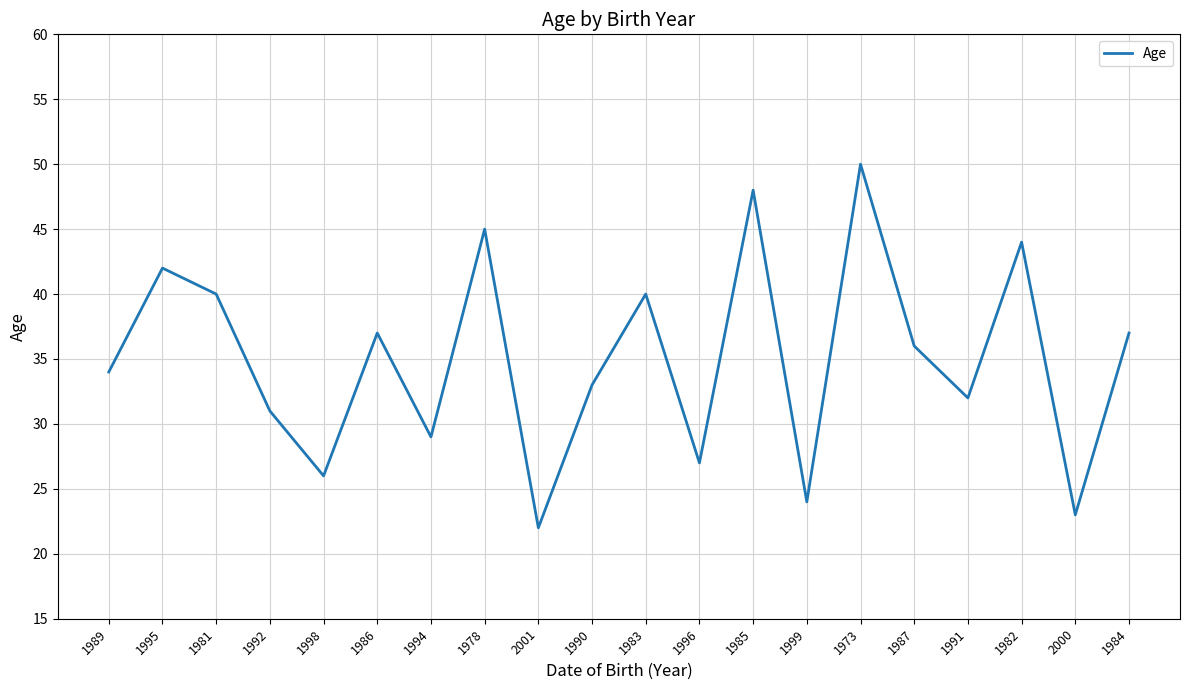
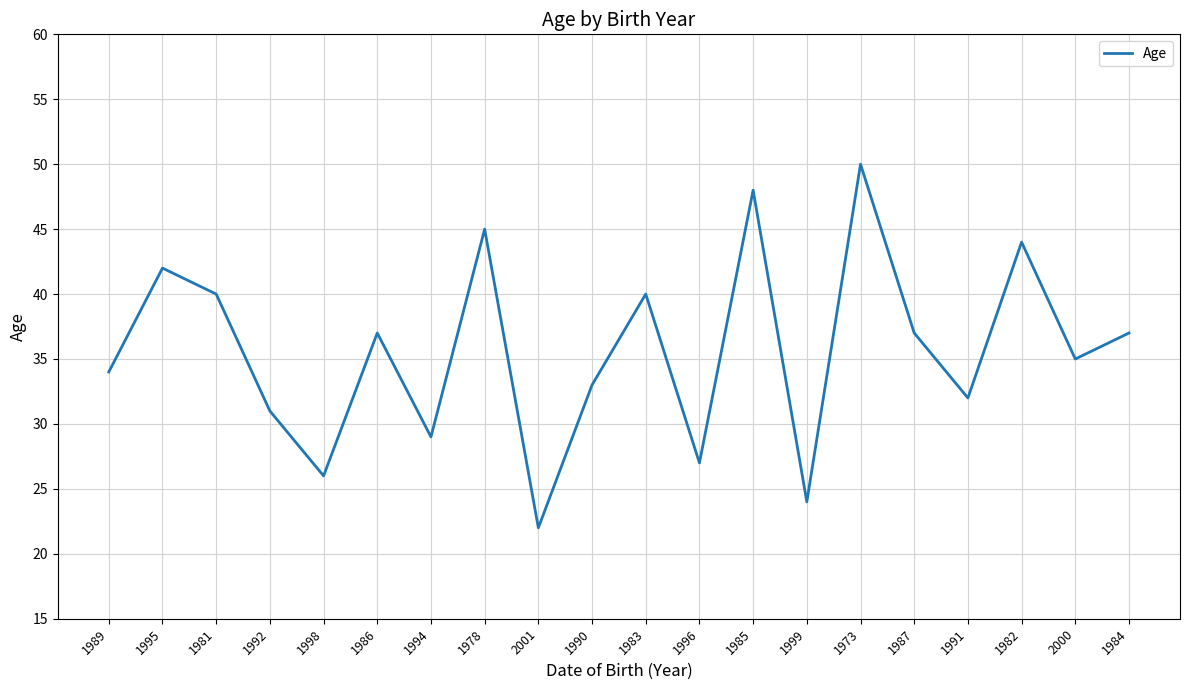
1987: 36 -> 37
2000: 23 -> 35
